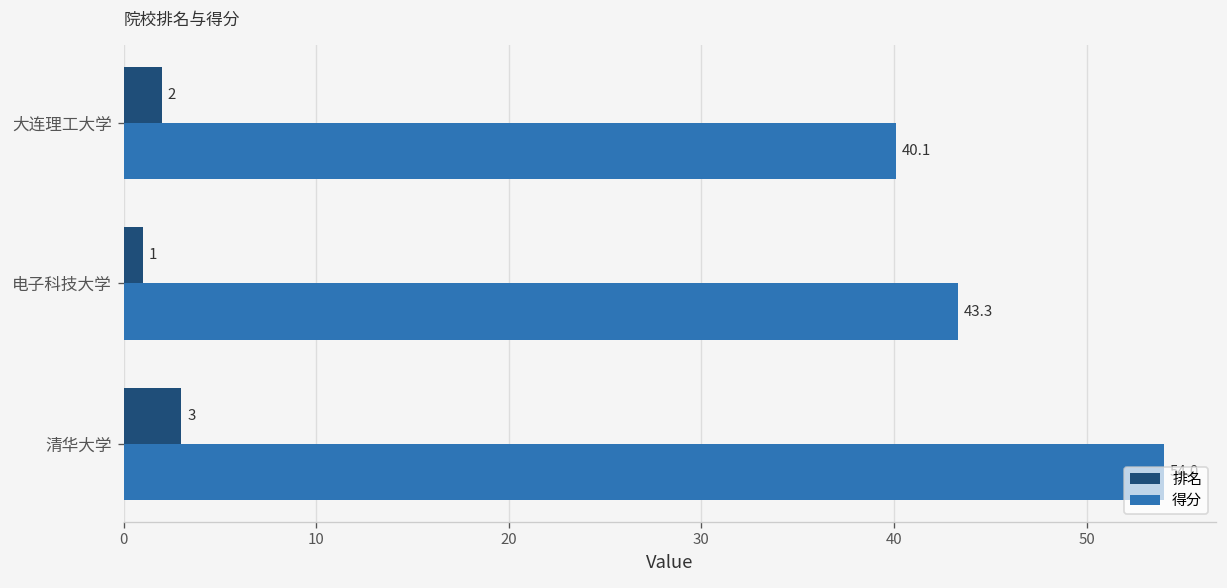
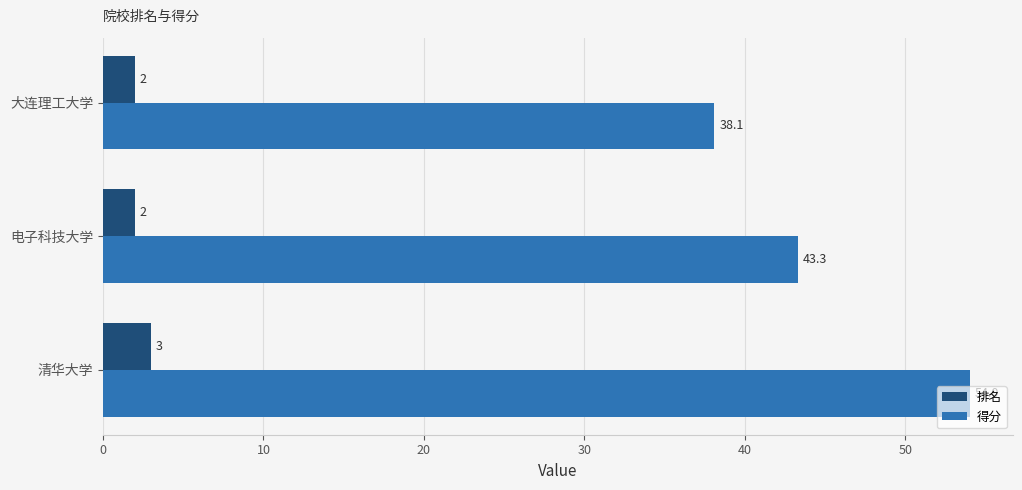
得分, 大连理工大学: 40.1 -> 38.1
排名, 电子科技大学: 1 -> 2
